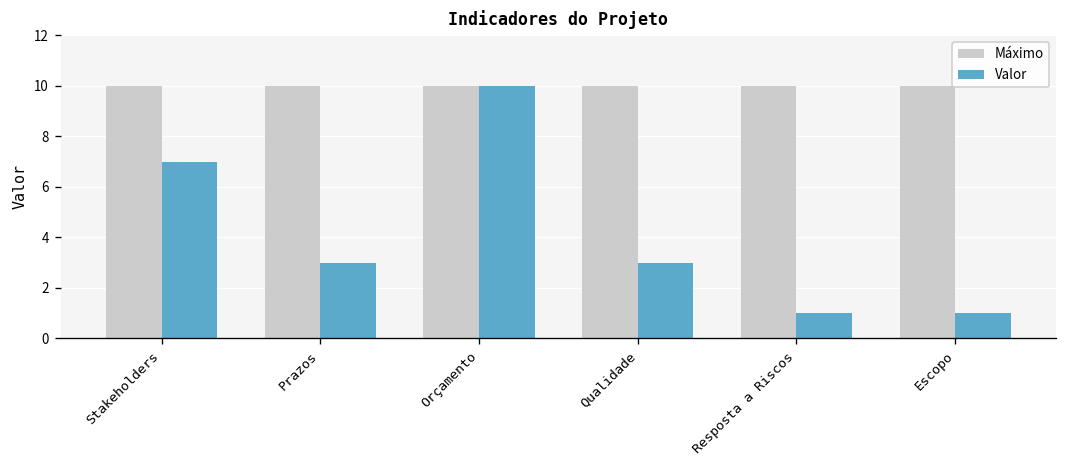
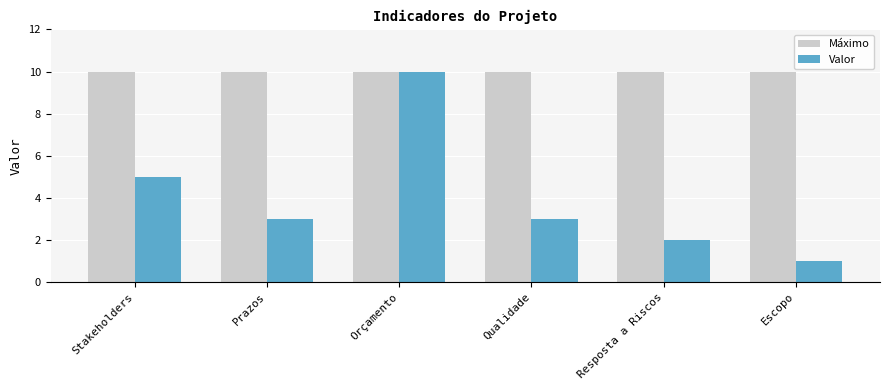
Valor, Stakeholders: 7 -> 5
Valor, Resposta a Riscos: 1 -> 2
